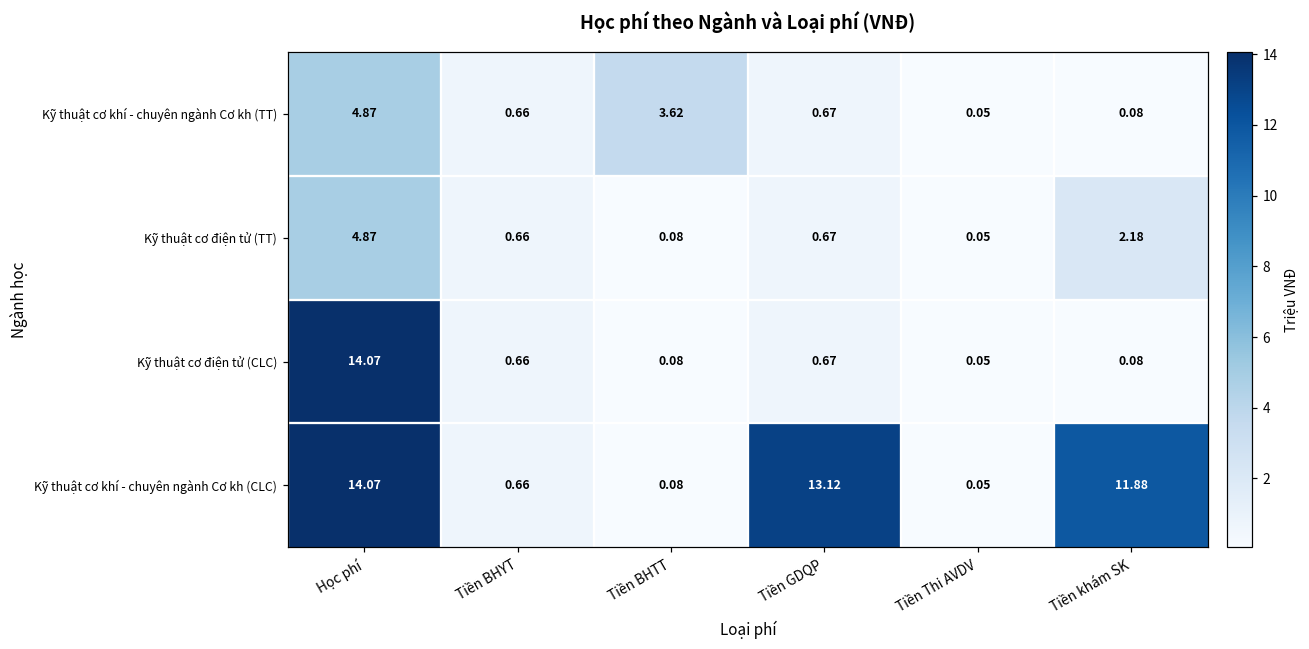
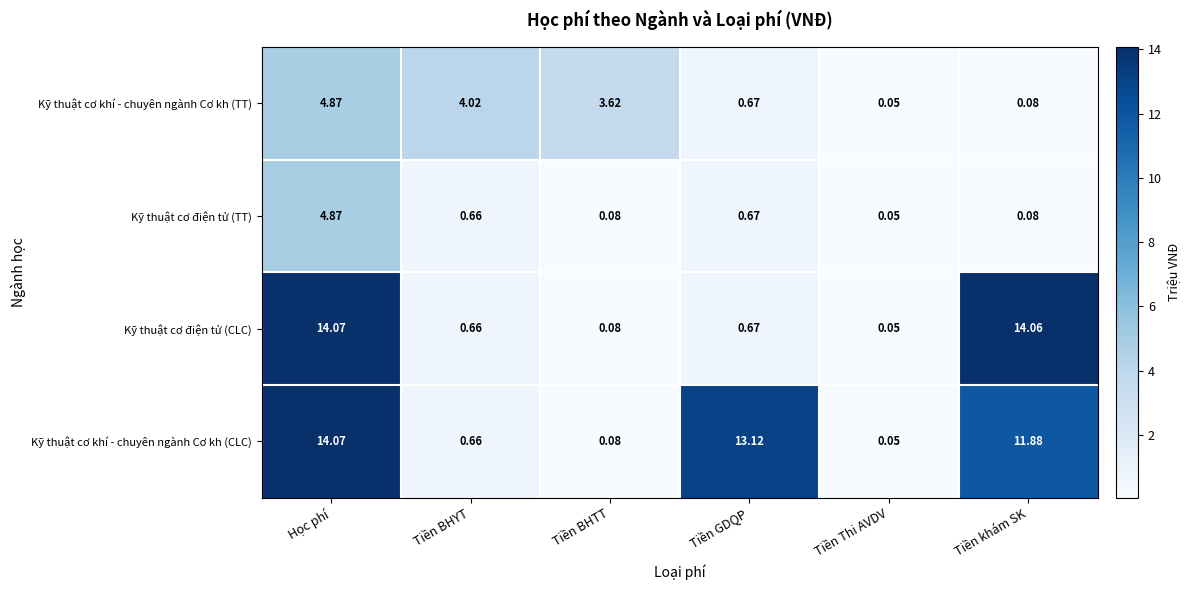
Kỹ thuật cơ khí - chuyên ngành Cơ kh (TT), Tiền BHYT: 0.66 -> 4.02
Kỹ thuật cơ điện tử (TT), Tiền khám SK: 2.18 -> 0.08
Kỹ thuật cơ điện tử (CLC), Tiền khám SK: 0.08 -> 14.06
